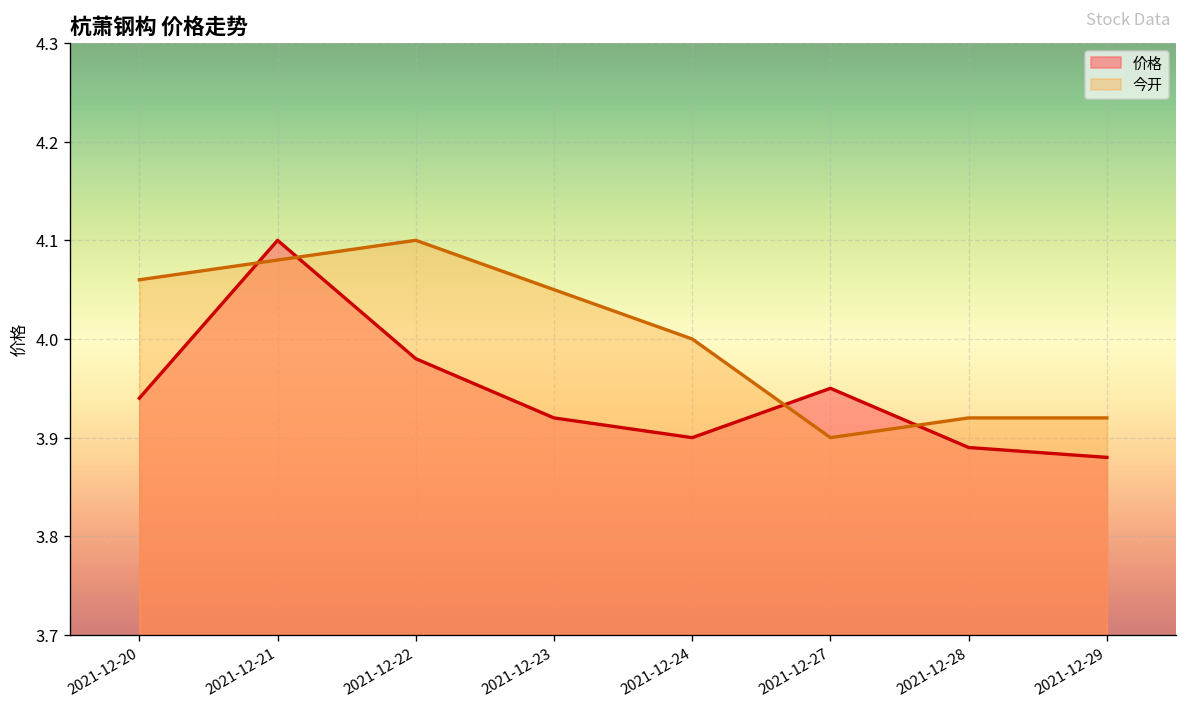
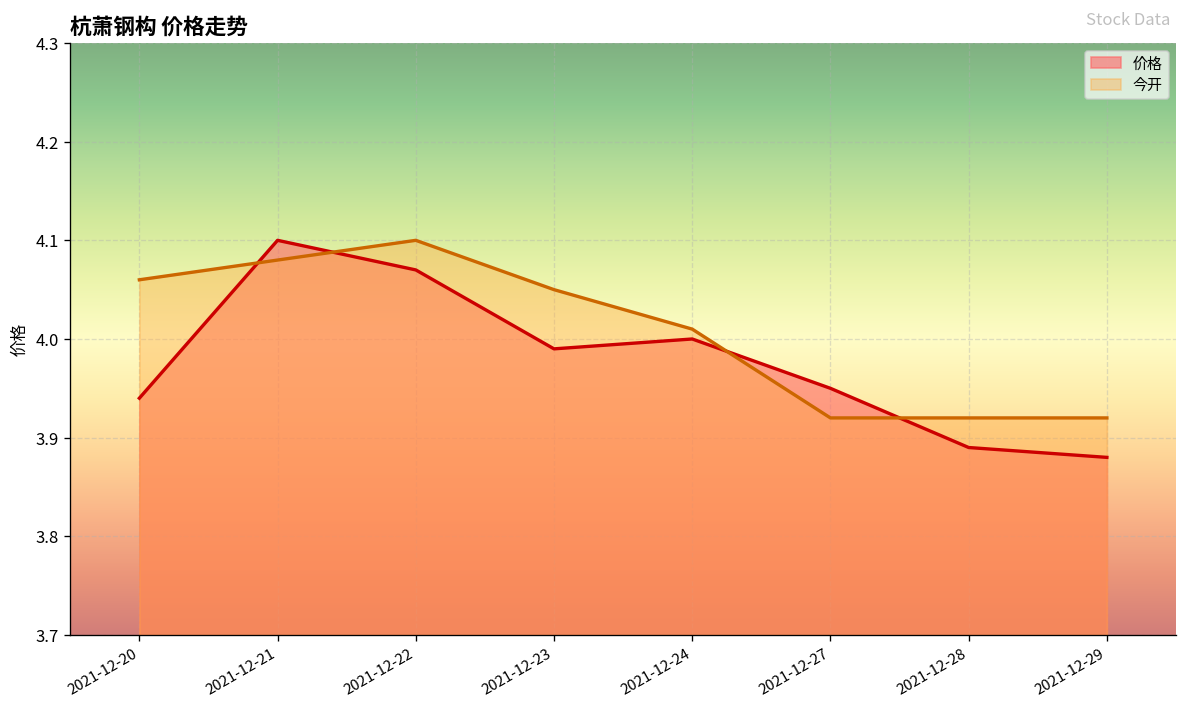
价格, 2021-12-22: 3.98 -> 4.07
价格, 2021-12-23: 3.92 -> 3.99
价格, 2021-12-24: 3.9 -> 4.0
今开, 2021-12-24: 4.00 -> 4.01
今开, 2021-12-27: 3.90 -> 3.92
